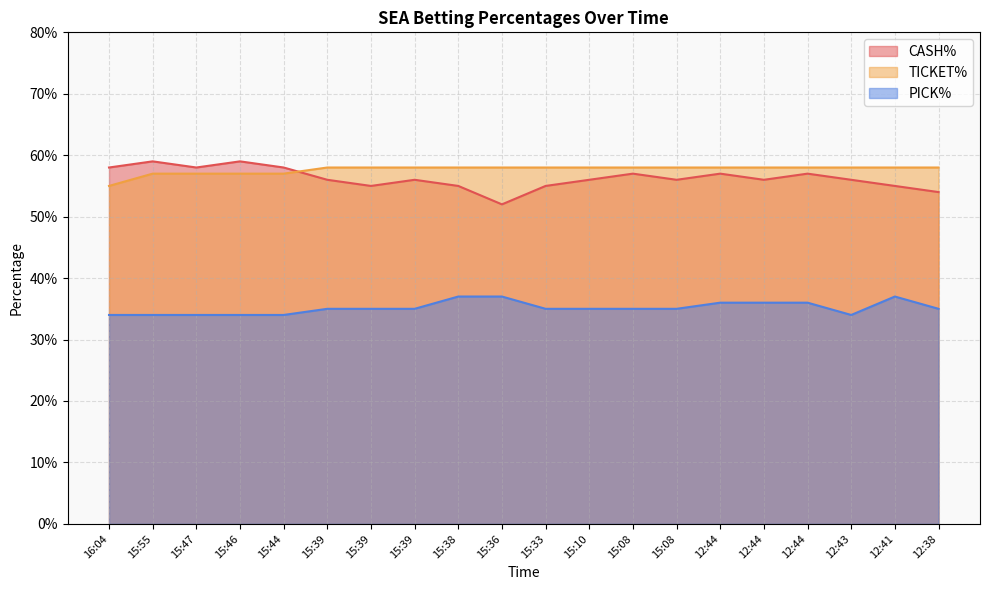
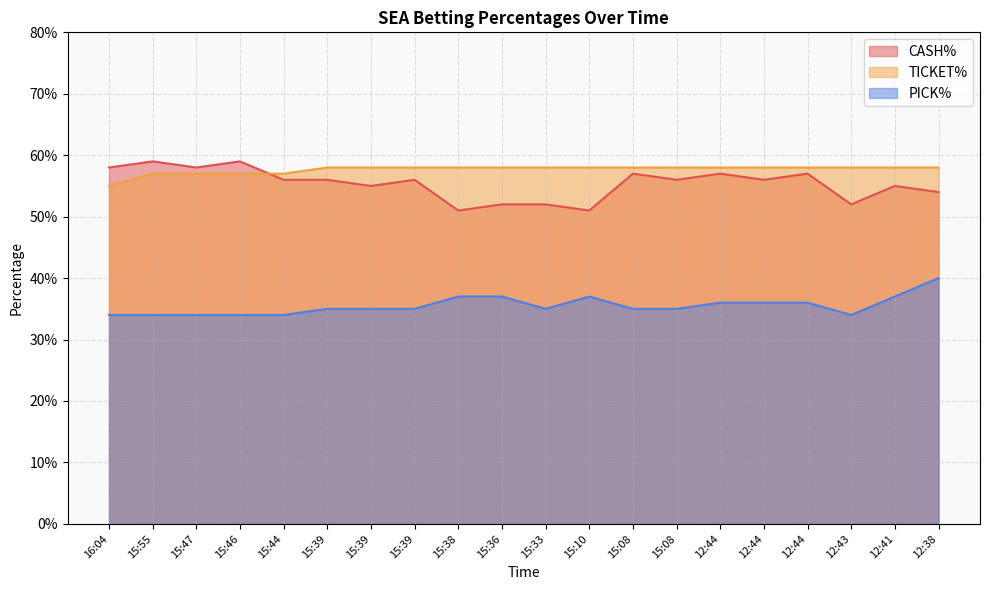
CASH%, 15:44: 58% -> 56%
CASH%, 15:38: 55% -> 51%
CASH%, 15:33: 55% -> 52%
CASH%, 15:10: 56% -> 51%
PICK%, 15:10: 35% -> 37%
CASH%, 12:43: 56% -> 52%
PICK%, 12:38: 35% -> 40%
